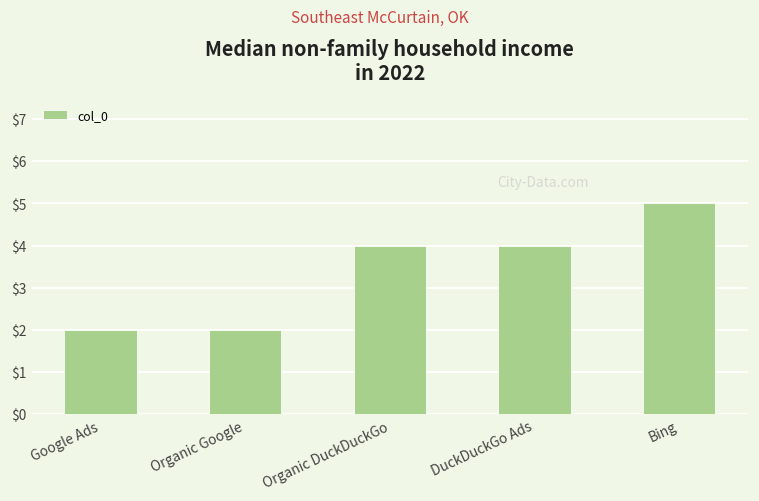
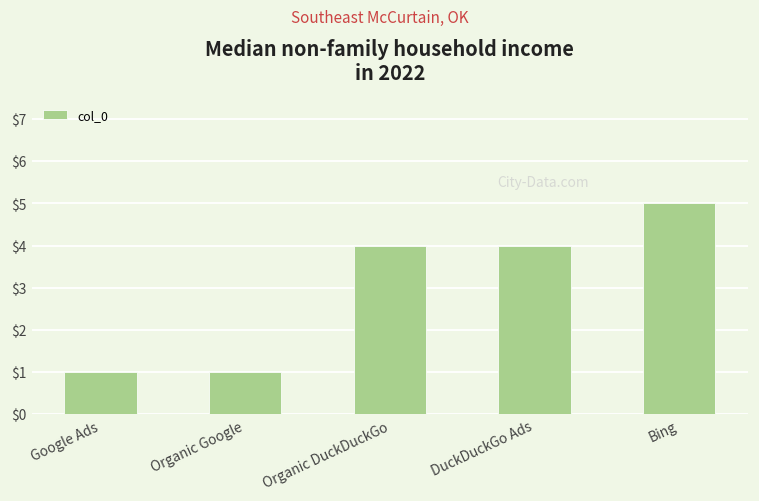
Google Ads: $2 -> $1
Organic Google: $2 -> $1
